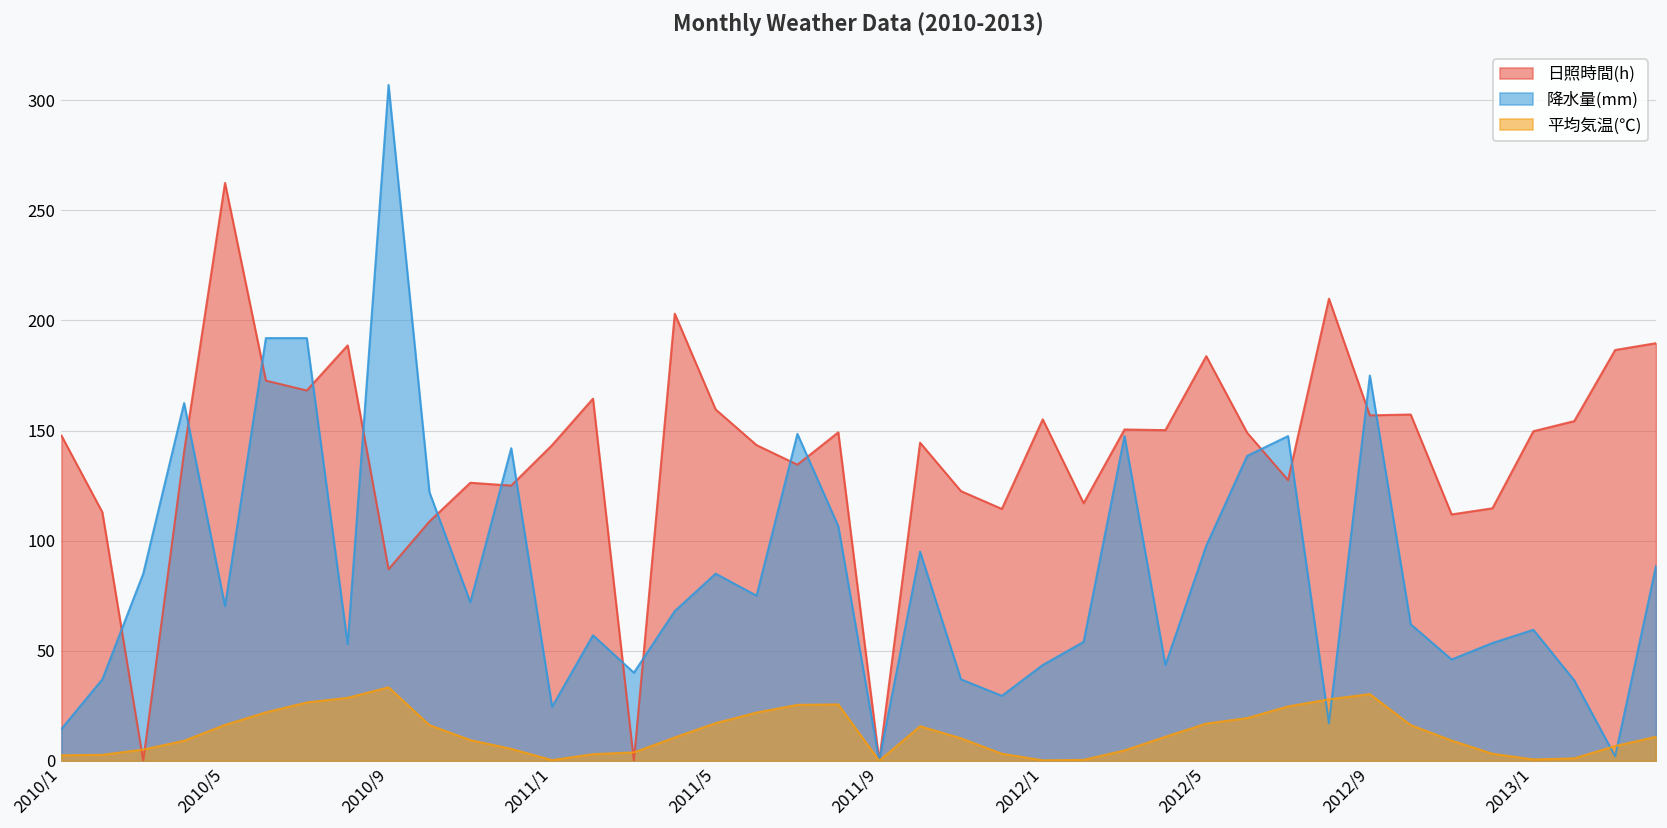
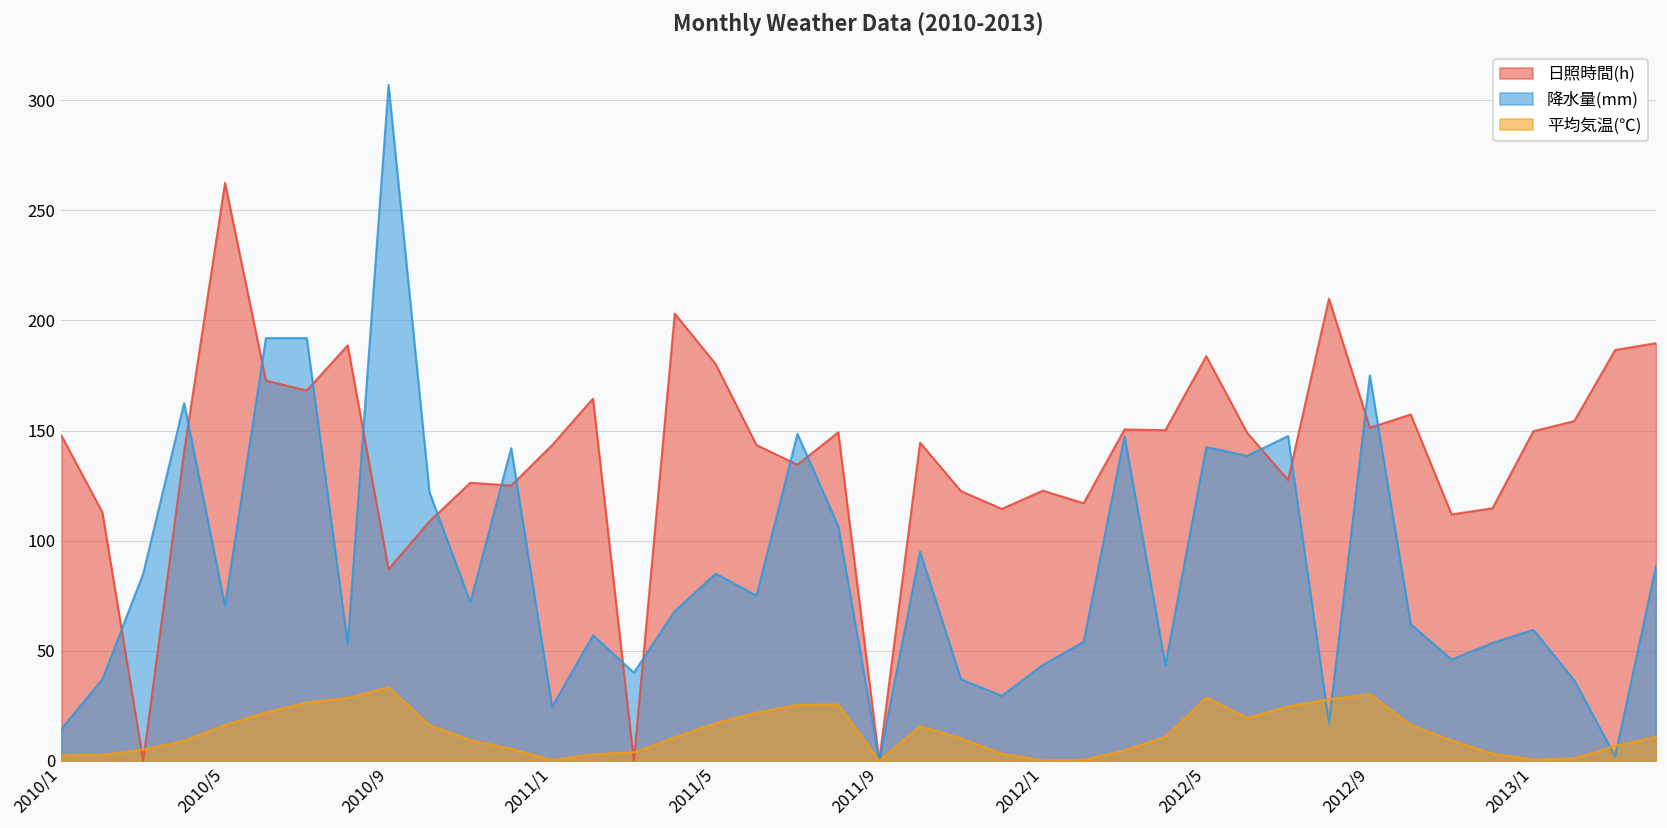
日照時間(h), 2011/5: 160 -> 180
日照時間(h), 2012/1: 155 -> 123
降水量(mm), 2012/5: 98 -> 143
平均気温(℃), 2012/5: 17 -> 29
日照時間(h), 2012/9: 157 -> 151
